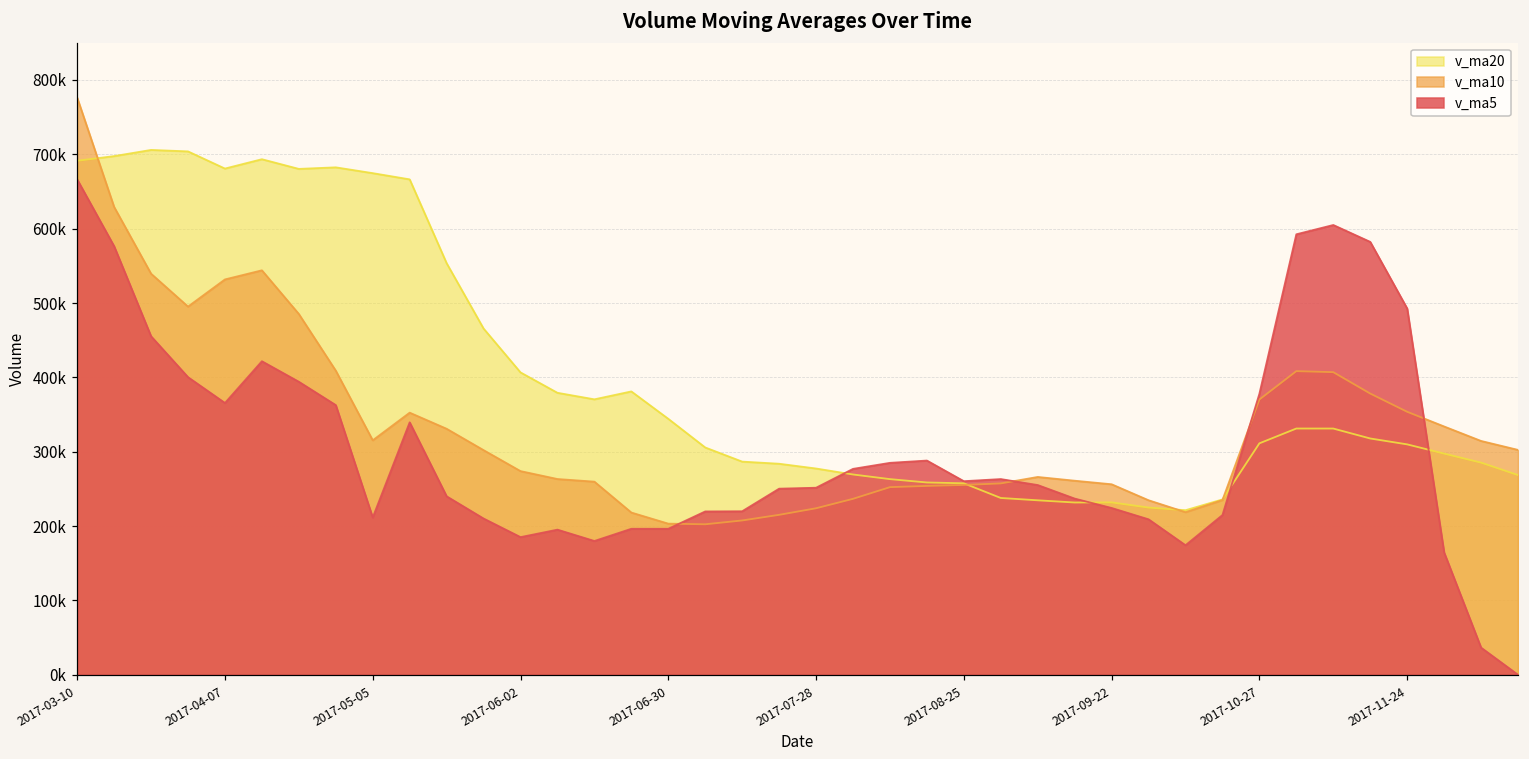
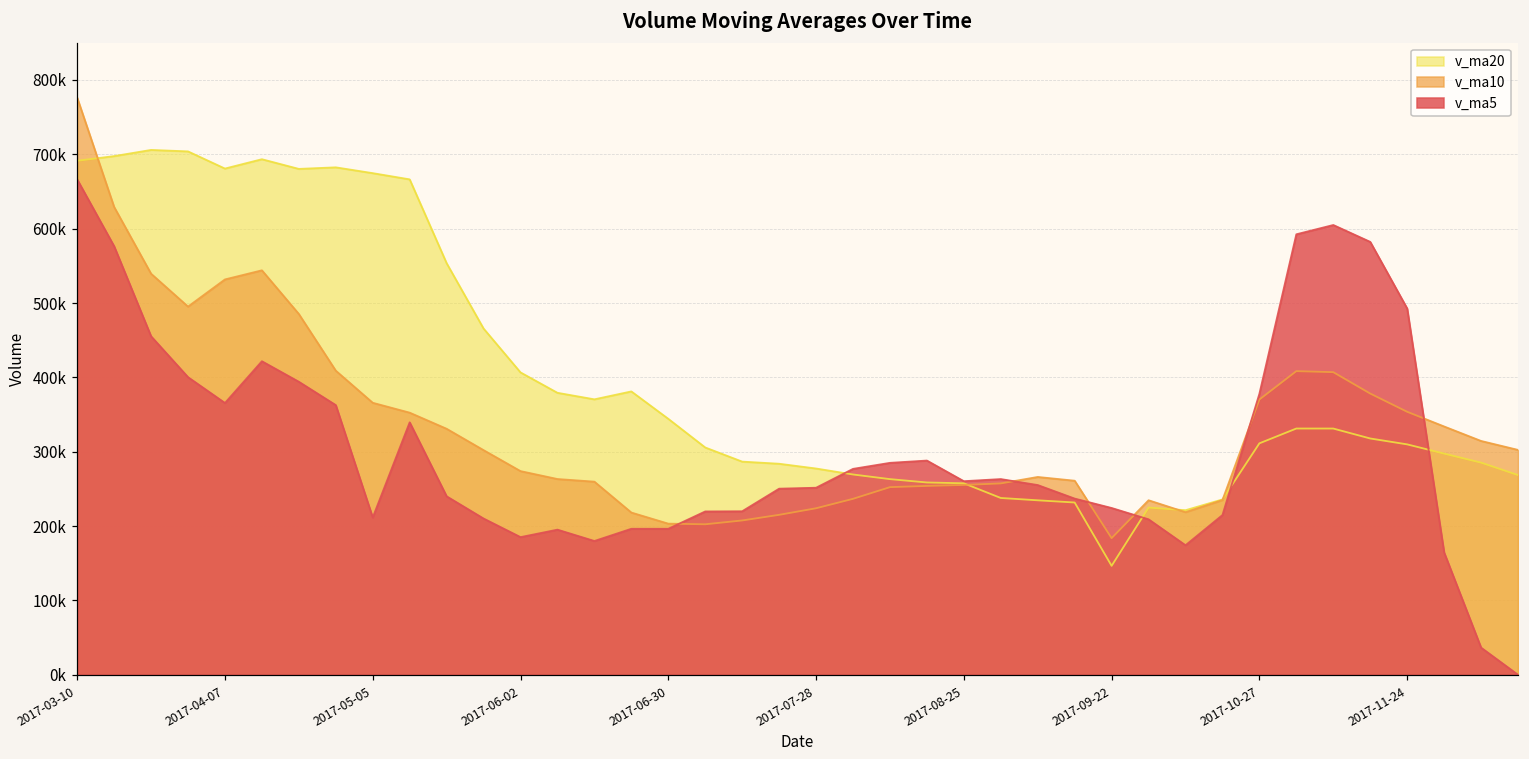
v_ma10, 2017-05-05: 320000 -> 370000
v_ma20, 2017-09-22: 230000 -> 150000
v_ma10, 2017-09-22: 260000 -> 180000
